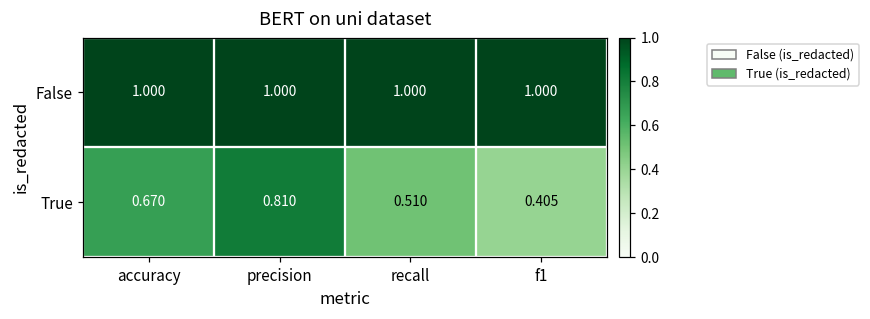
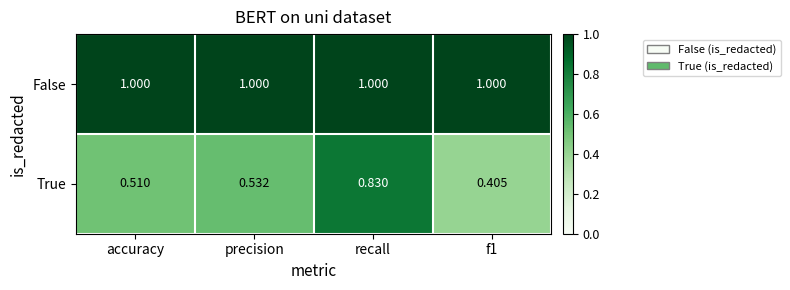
True, accuracy: 0.670 -> 0.510
True, precision: 0.810 -> 0.532
True, recall: 0.510 -> 0.830
